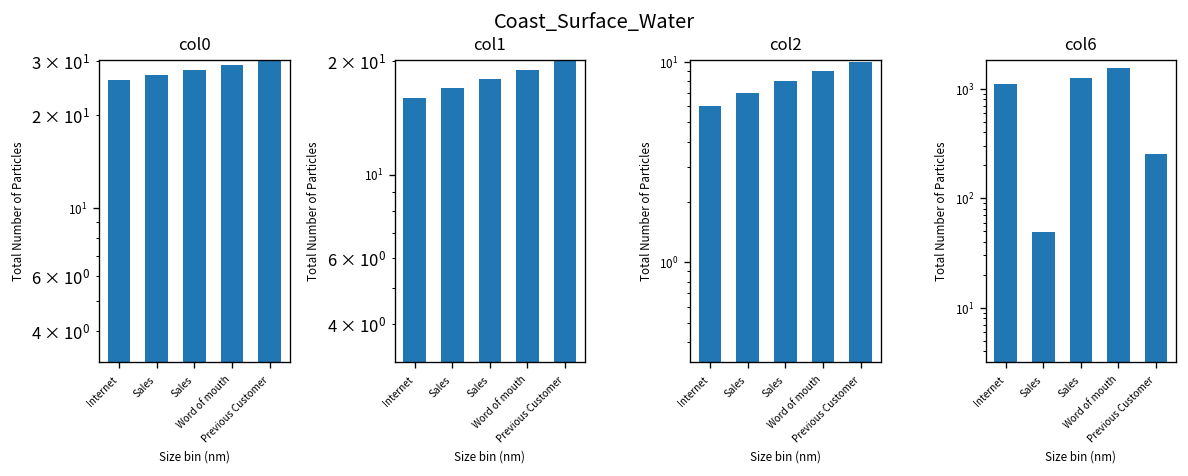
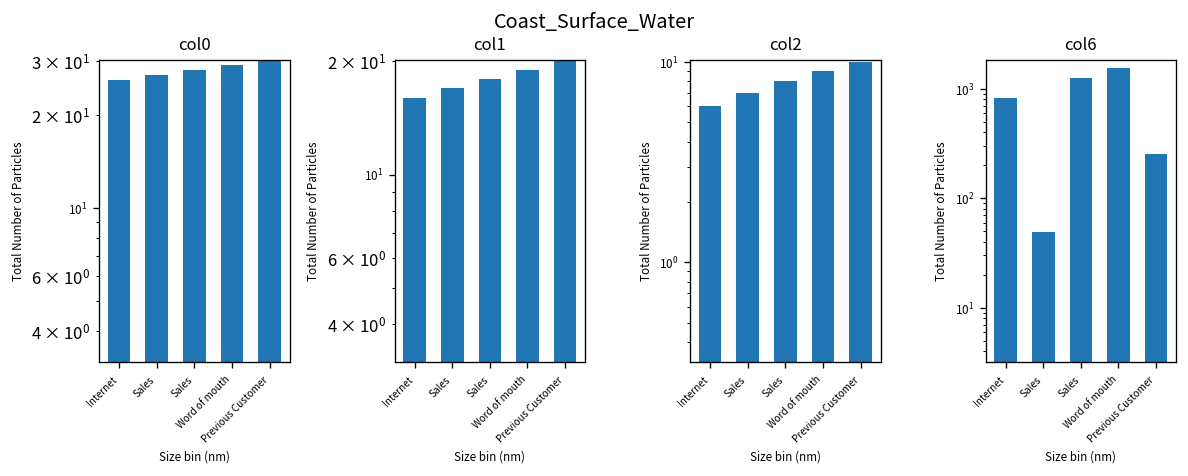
col6, Internet: 1100 -> 800
